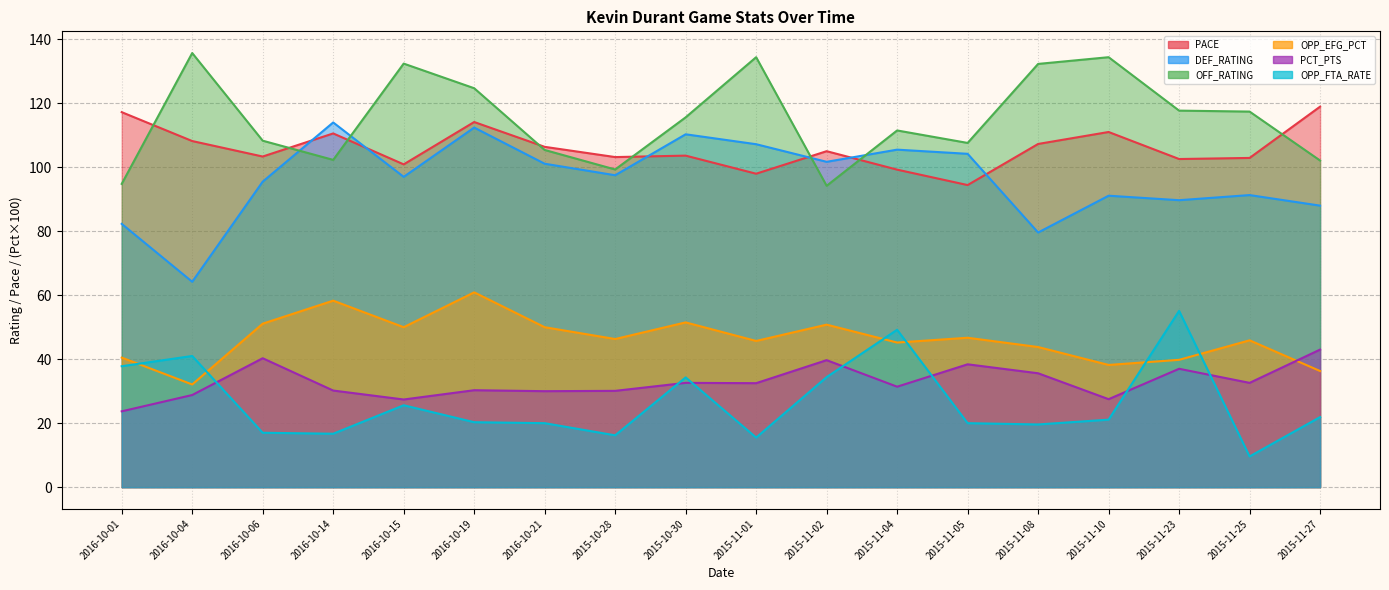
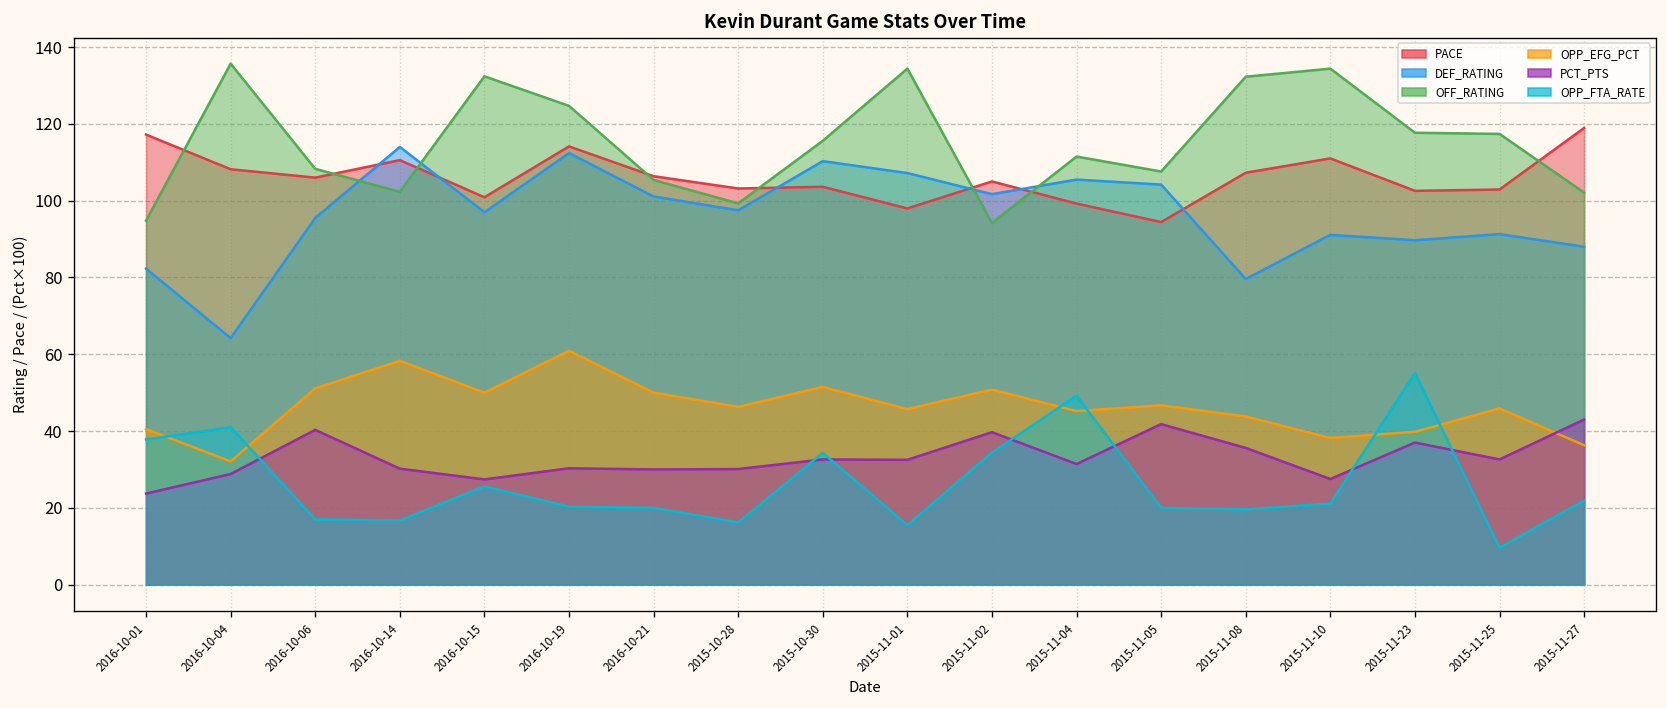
PACE, 2016-10-06: 103 -> 106
PCT_PTS, 2015-11-05: 38 -> 42
